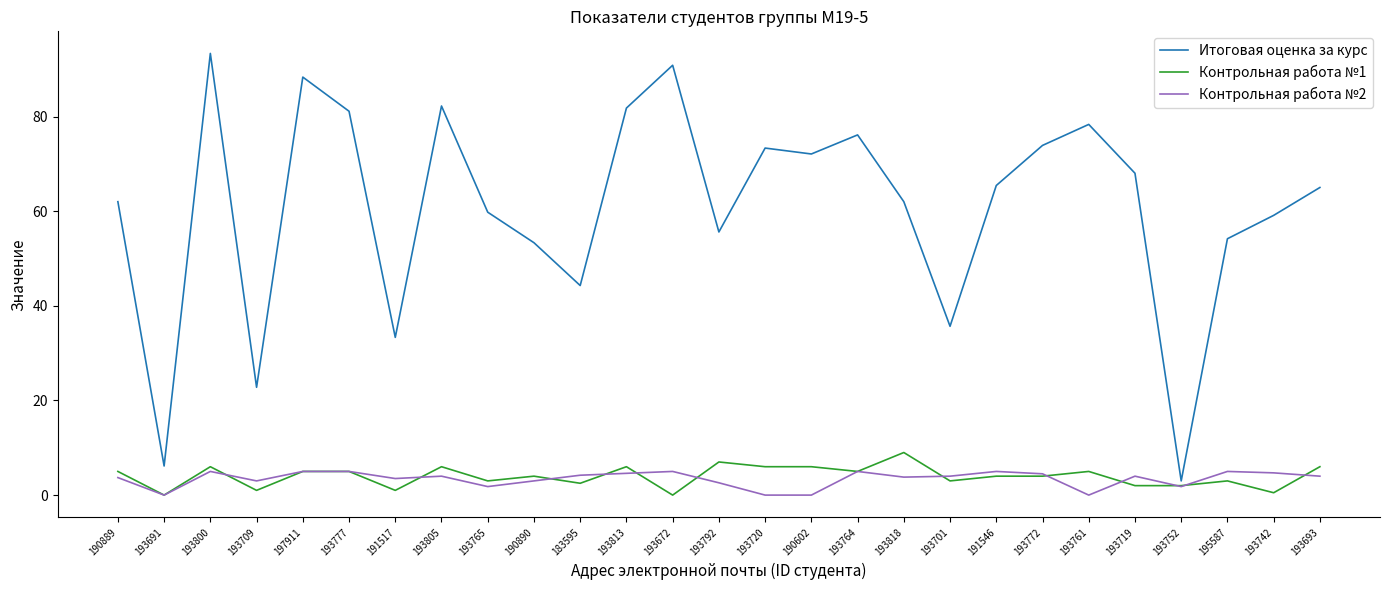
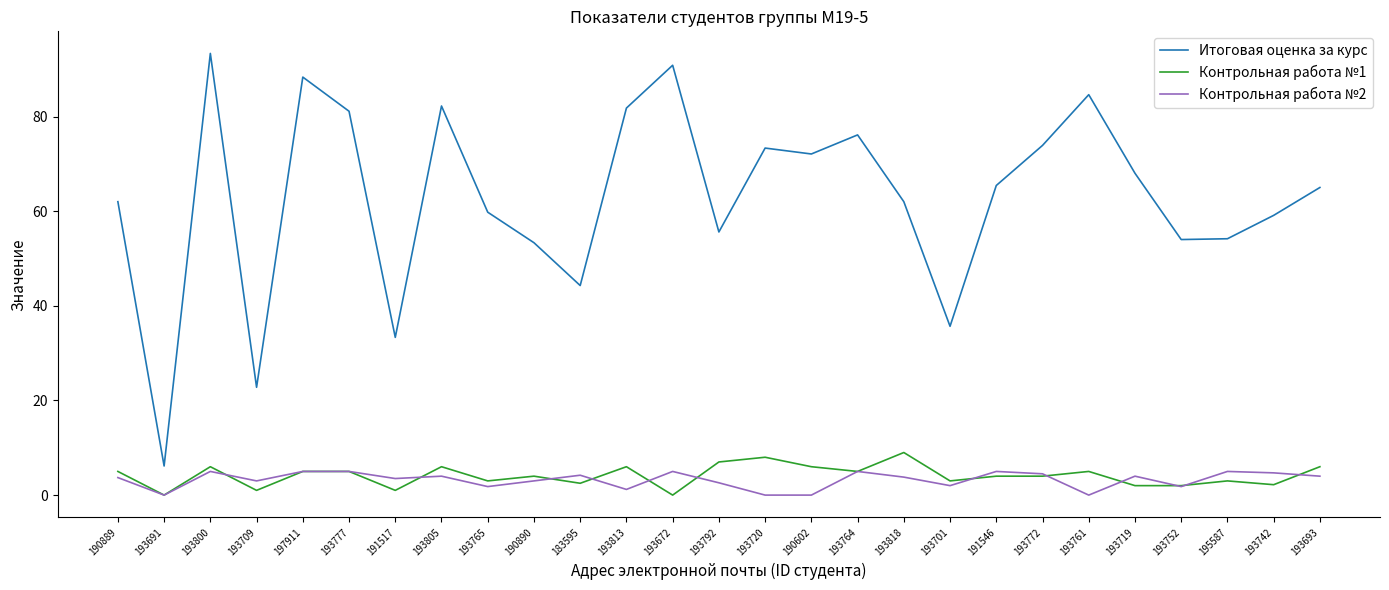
Контрольная работа №2, 193813: 5 -> 1
Контрольная работа №1, 193720: 6 -> 8
Контрольная работа №2, 193701: 4 -> 2
Итоговая оценка за курс, 193761: 78 -> 85
Итоговая оценка за курс, 193752: 3 -> 54
Контрольная работа №1, 193742: 1 -> 2
